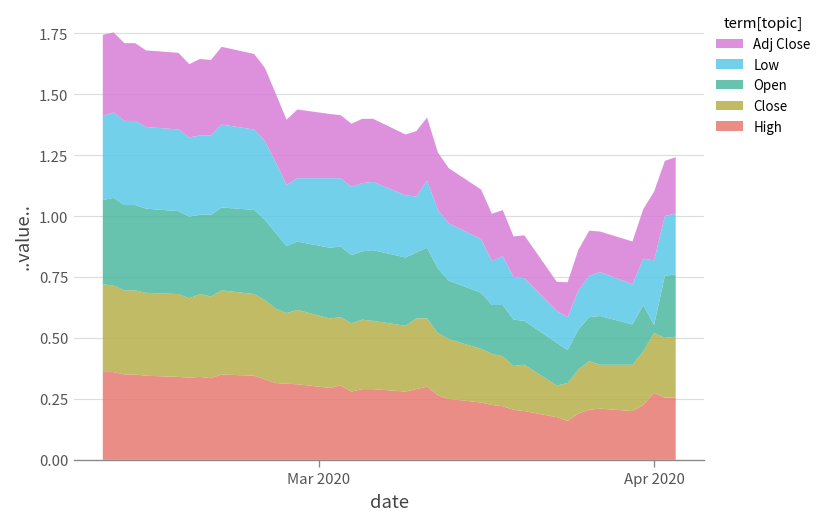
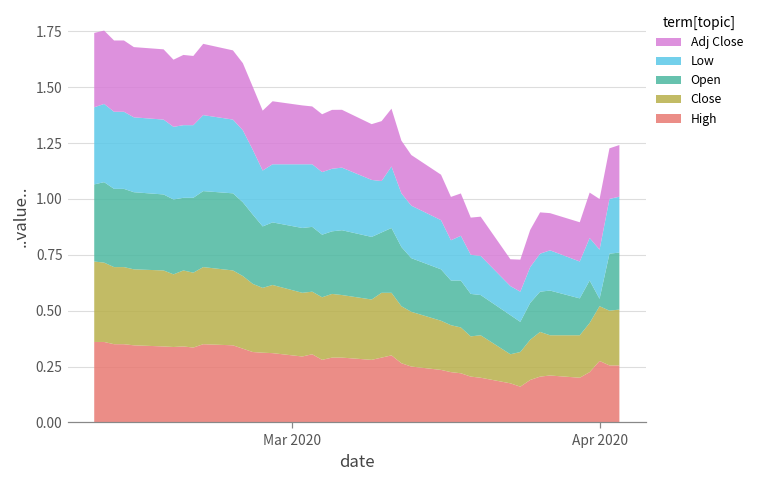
Low, Apr 2020: 0.27 -> 0.22
Adj Close, Apr 2020: 0.28 -> 0.23
